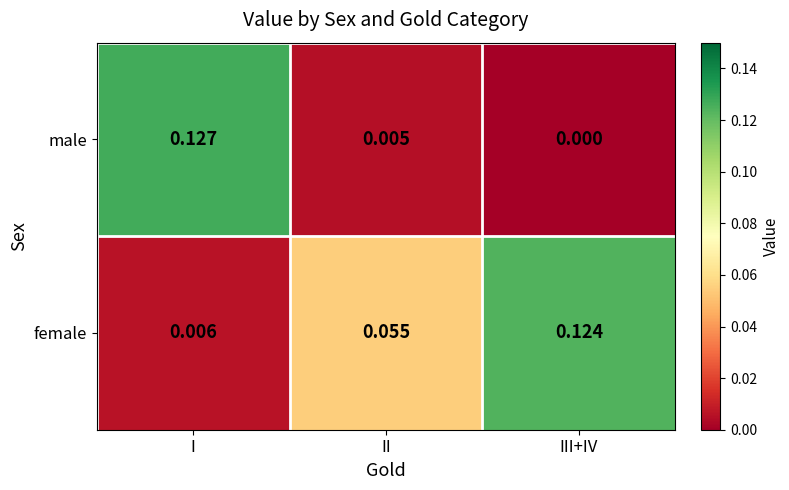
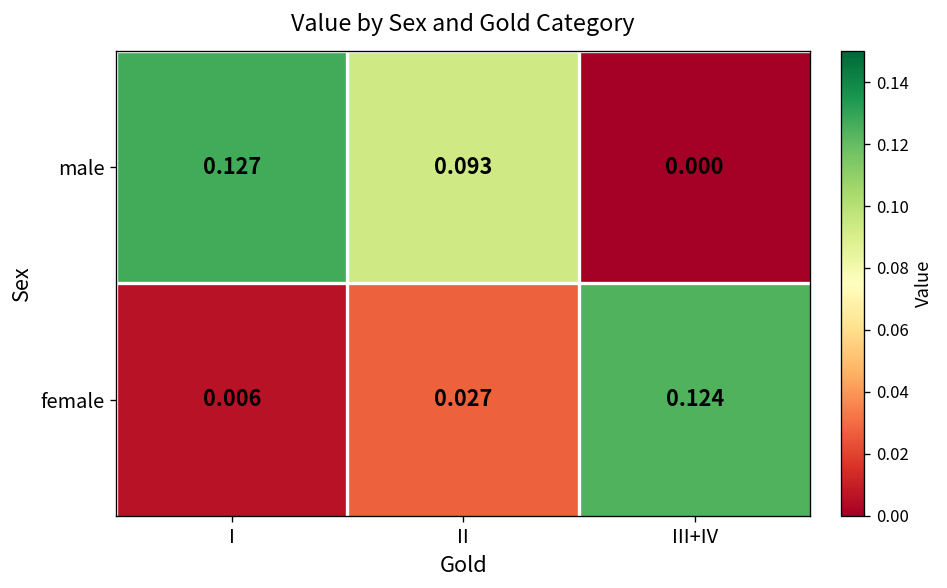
male, II: 0.005 -> 0.093
female, II: 0.055 -> 0.027
